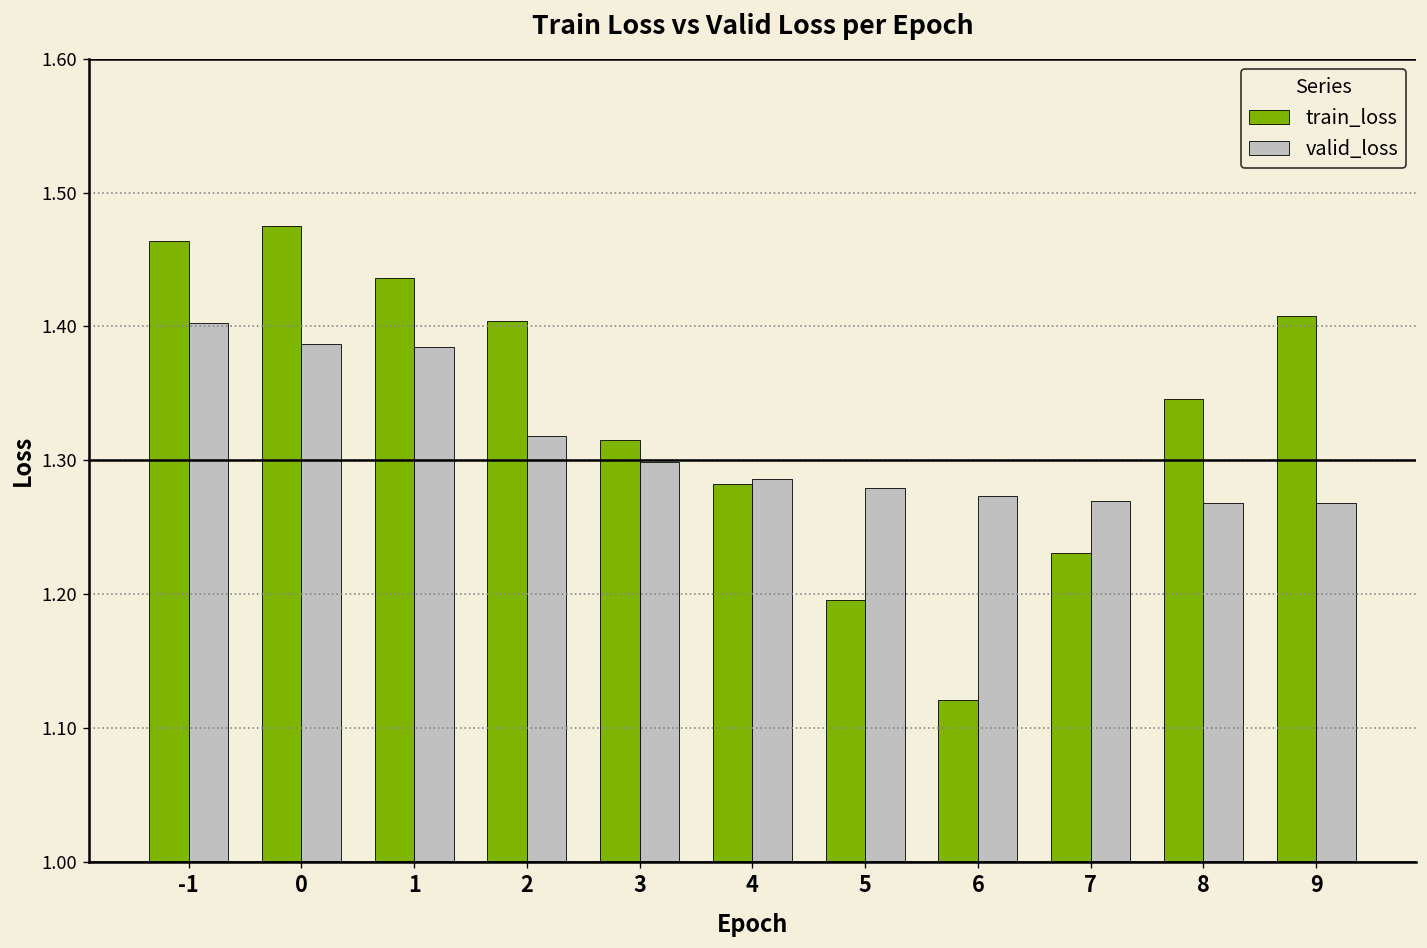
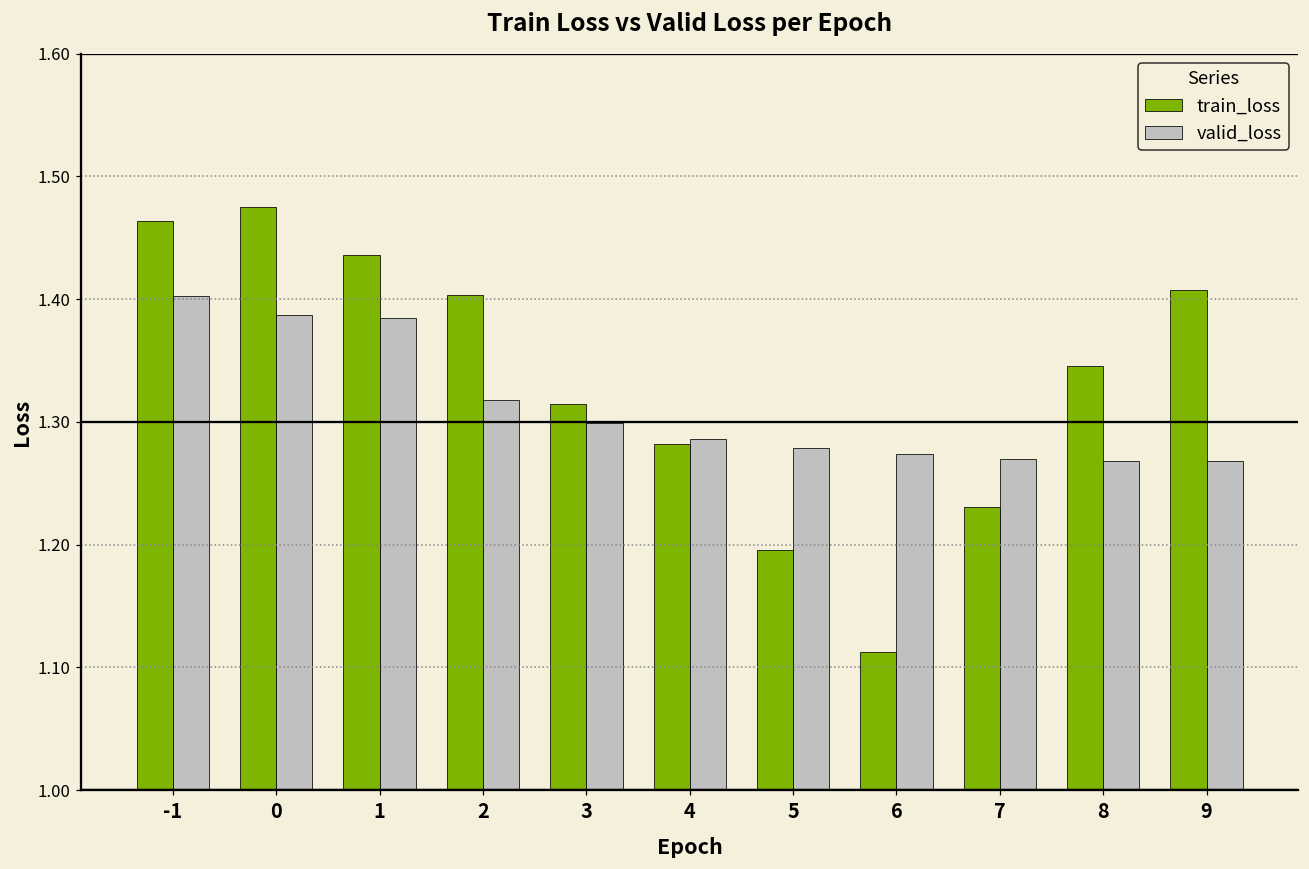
train_loss, 6: 1.121 -> 1.112
